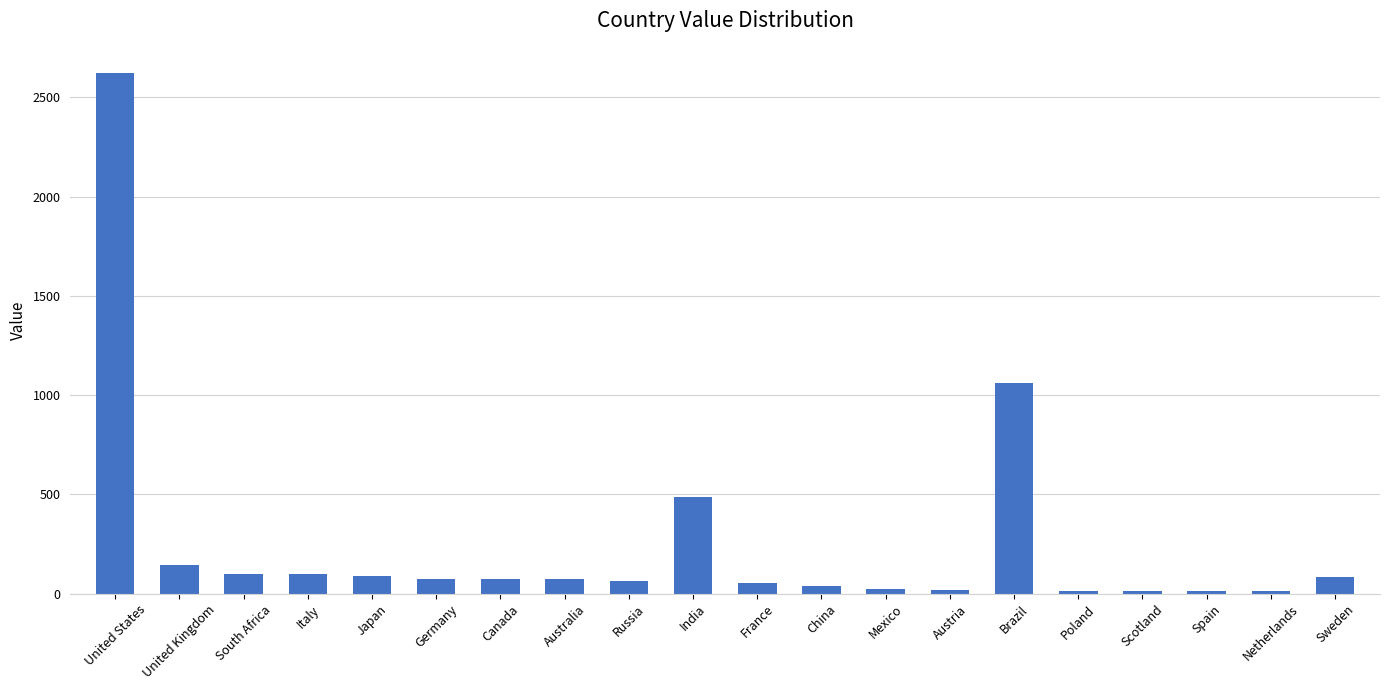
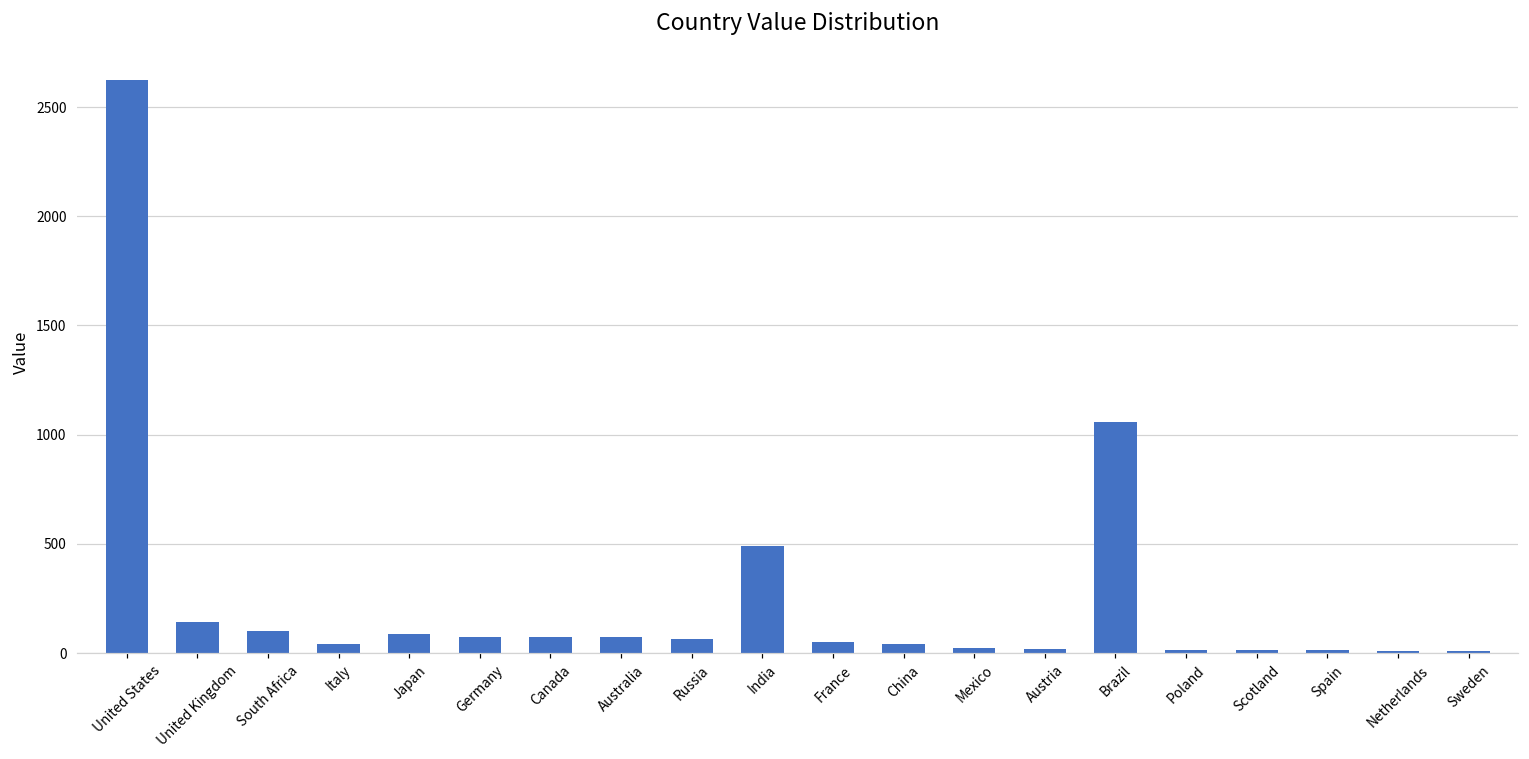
Italy: 100 -> 40
Sweden: 90 -> 10
